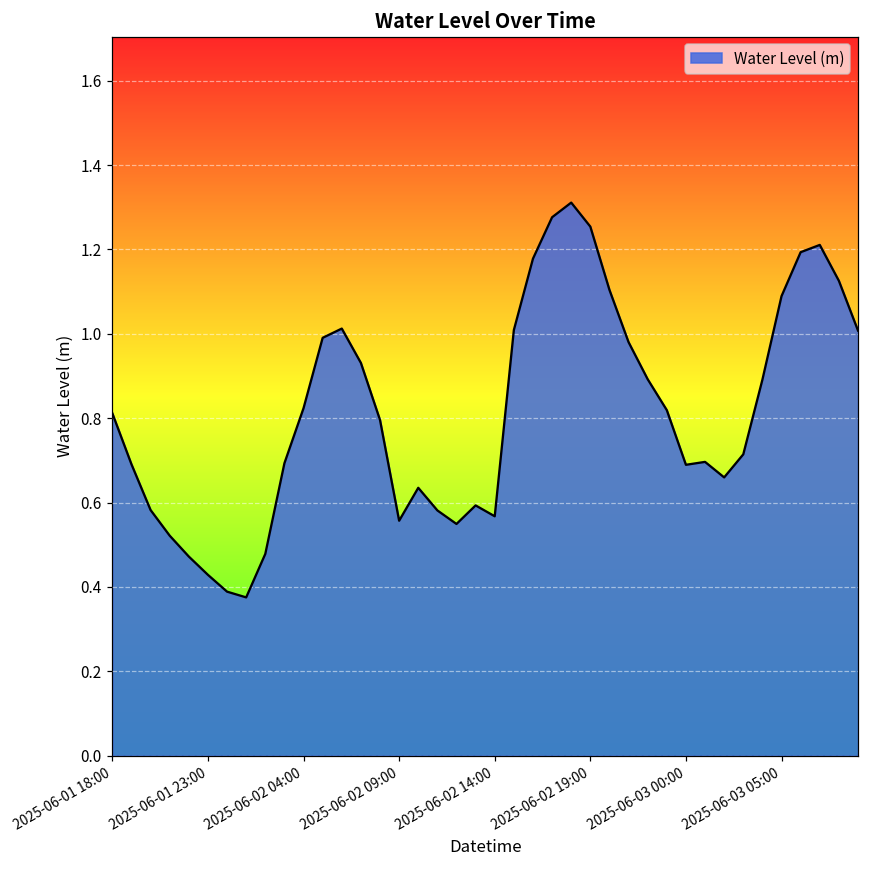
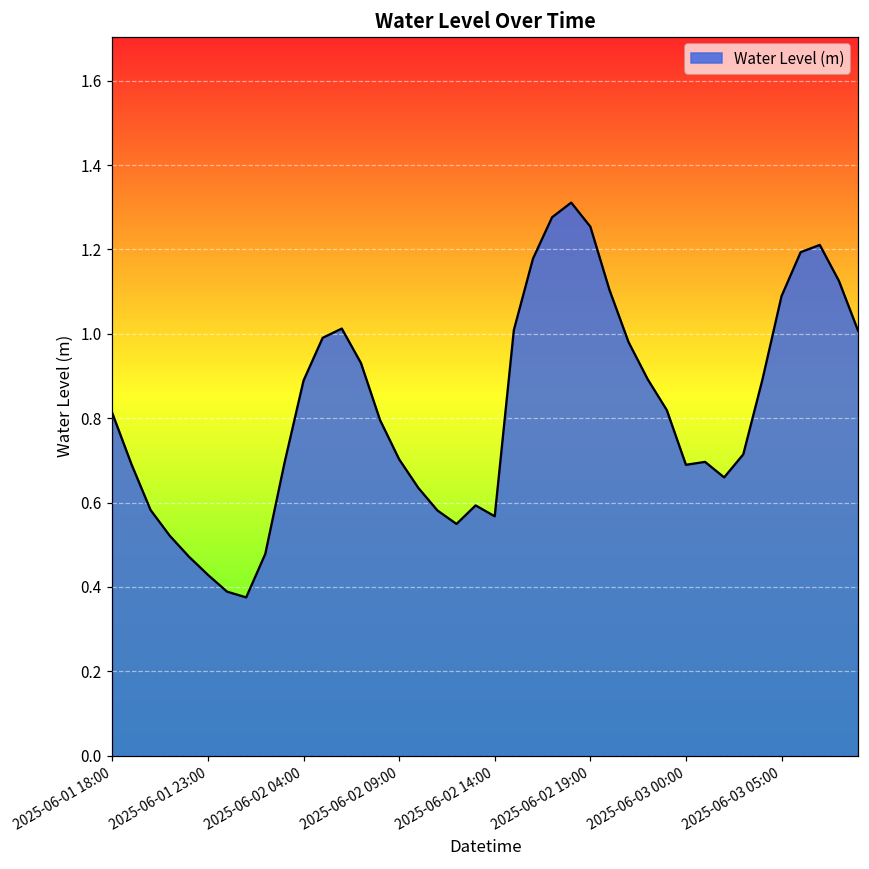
2025-06-02 04:00: 0.82 -> 0.89
2025-06-02 09:00: 0.56 -> 0.70
